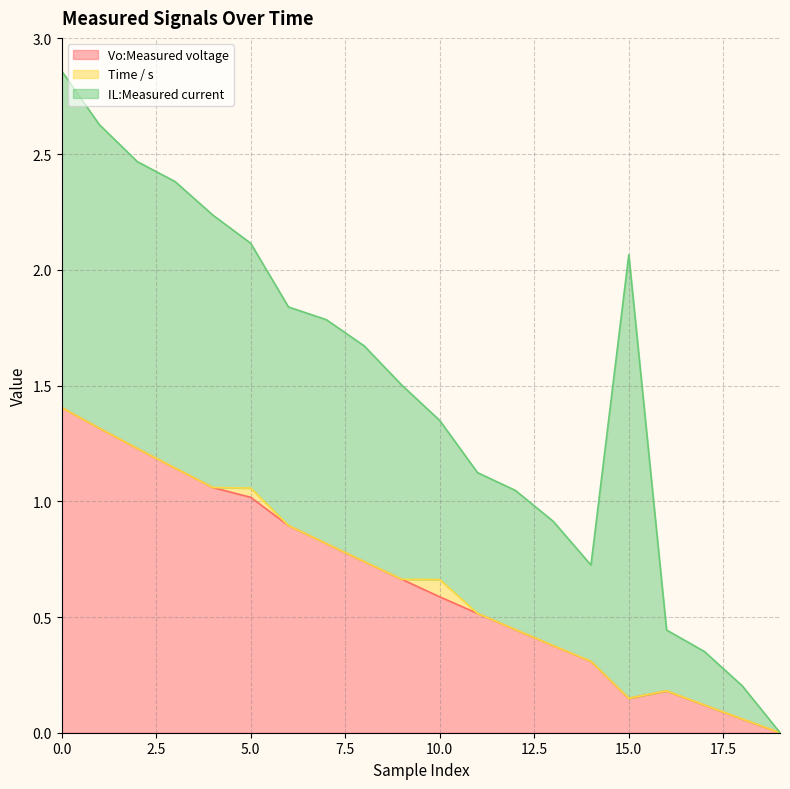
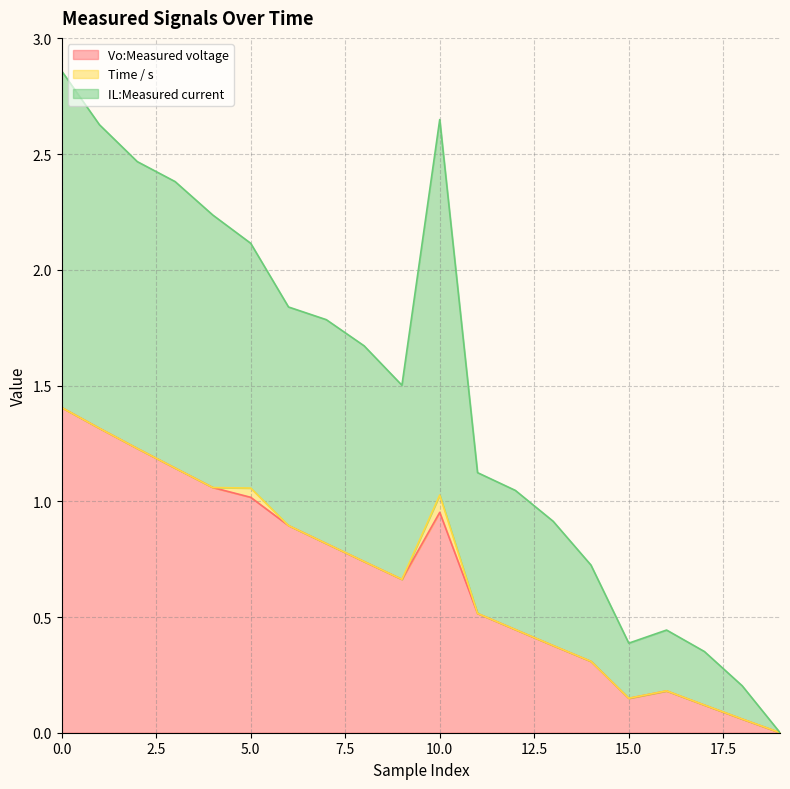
Vo:Measured voltage, 10.0: 0.59 -> 0.95
IL:Measured current, 10.0: 0.69 -> 1.62
IL:Measured current, 15.0: 1.92 -> 0.24
